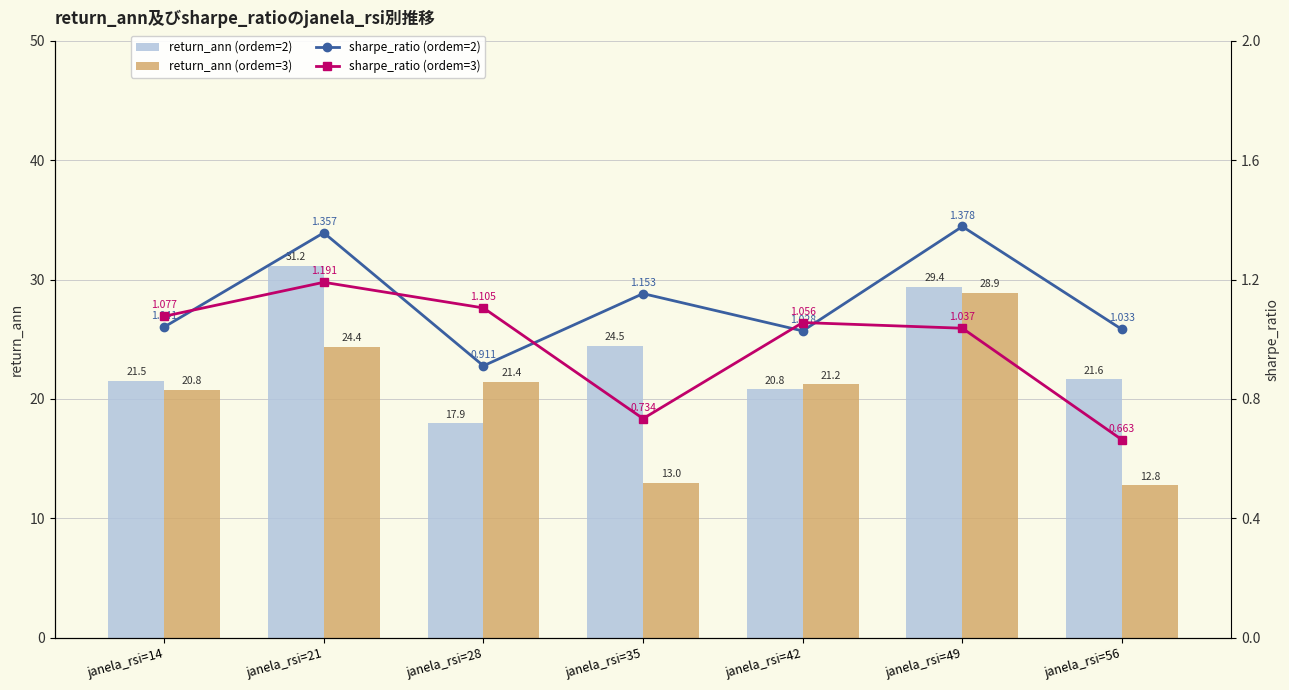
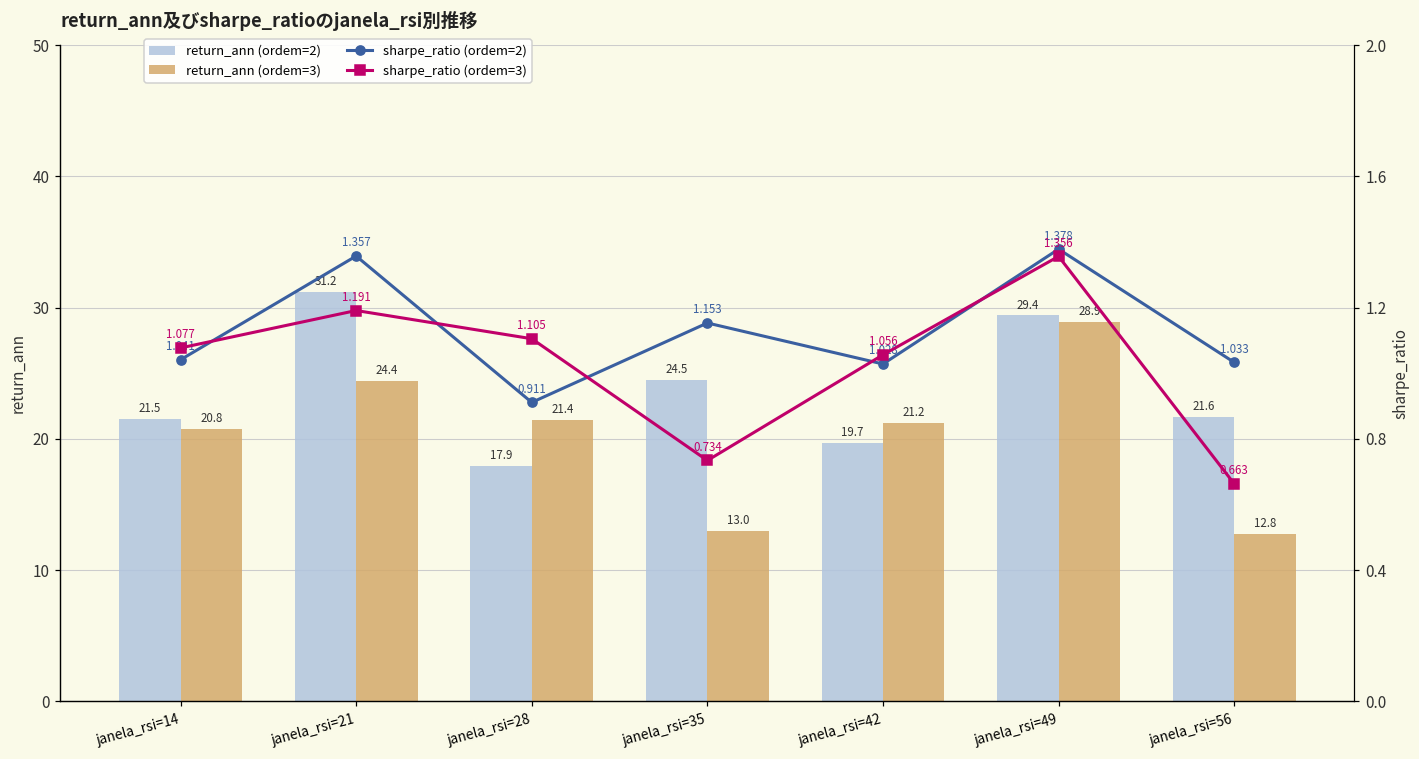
return_ann (ordem=2), janela_rsi=42: 20.8 -> 19.7
sharpe_ratio (ordem=3), janela_rsi=49: 1.037 -> 1.356
